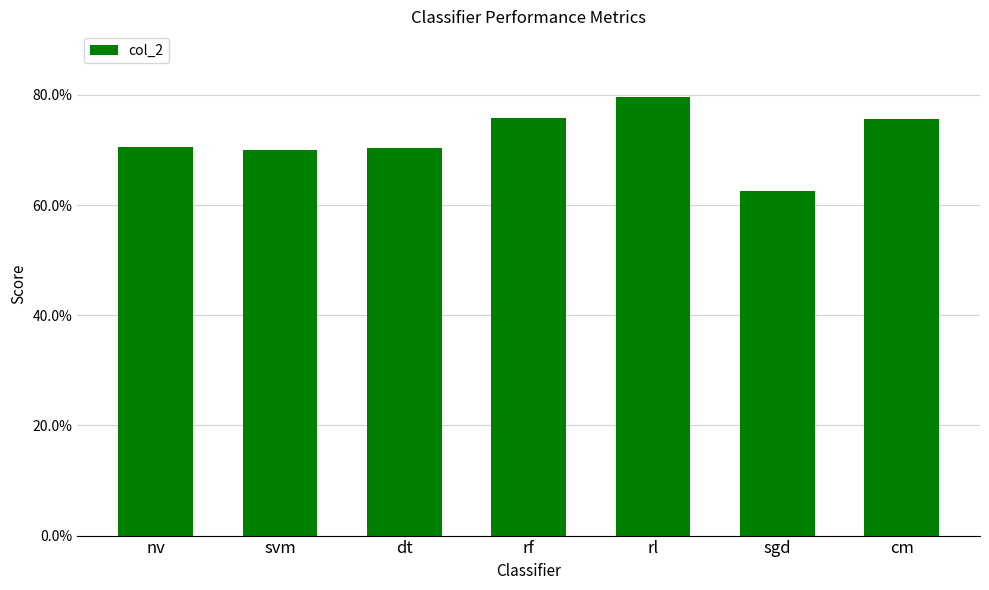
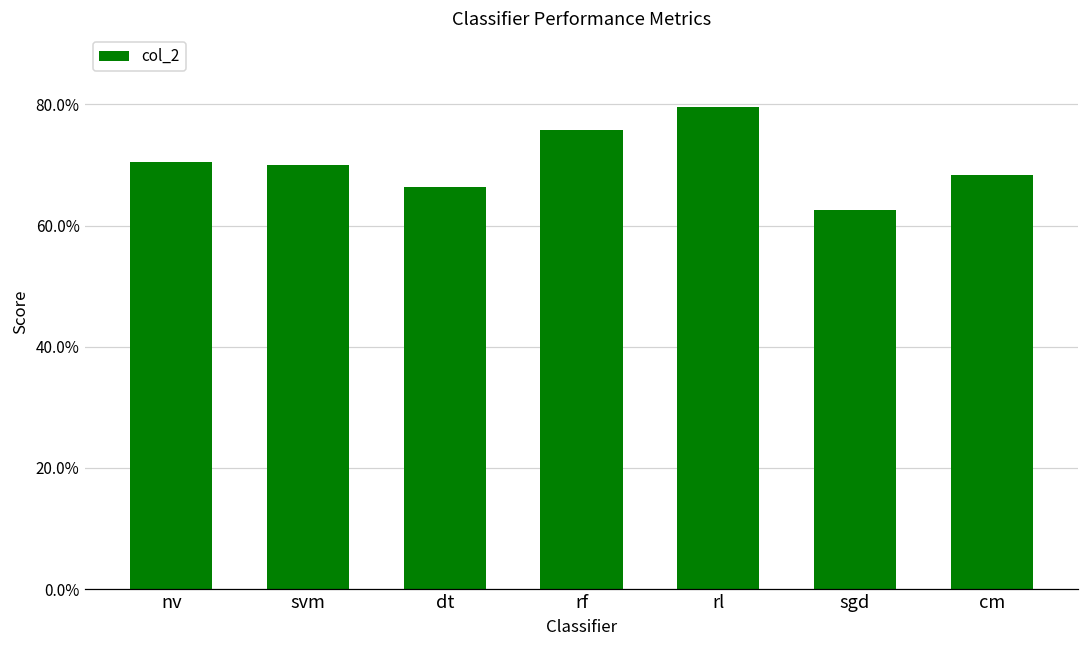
dt: 70% -> 66%
cm: 76% -> 68%
